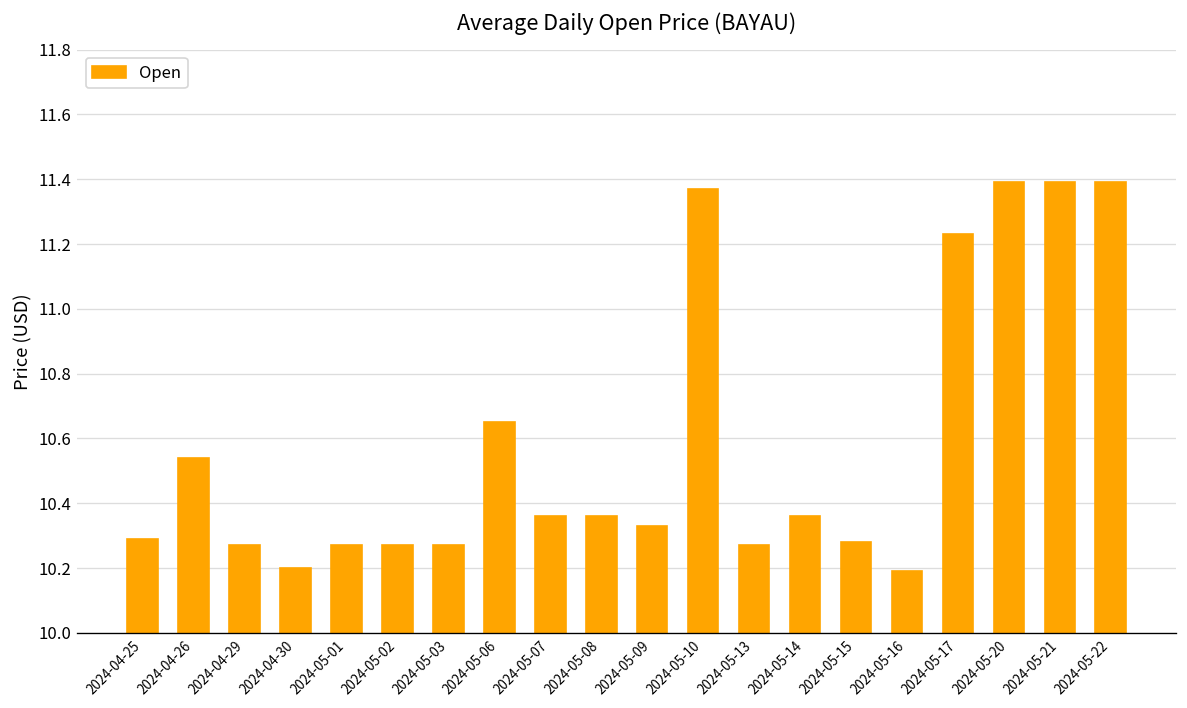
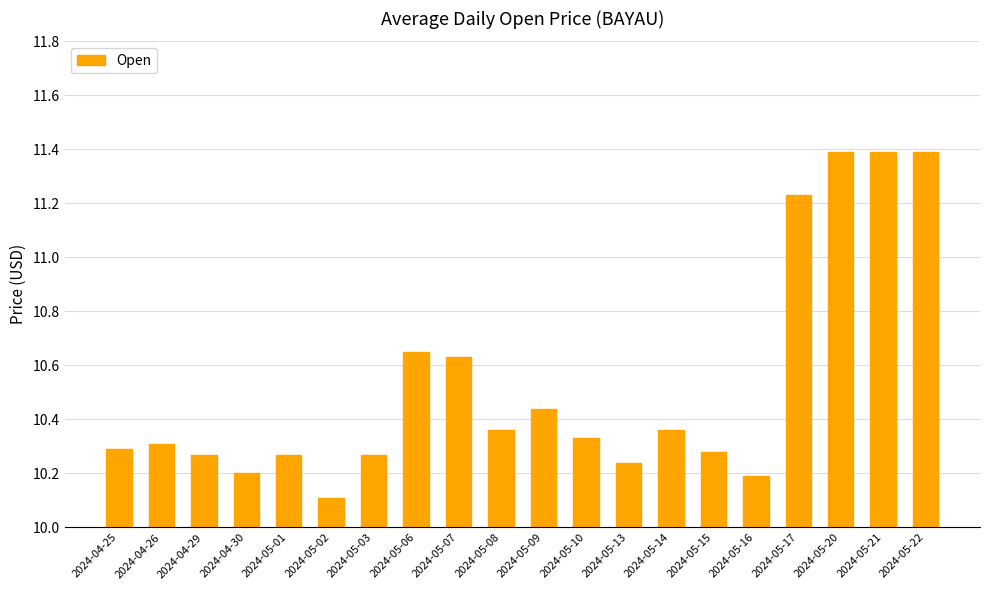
2024-04-26: 10.54 -> 10.31
2024-05-02: 10.27 -> 10.11
2024-05-07: 10.36 -> 10.63
2024-05-09: 10.33 -> 10.44
2024-05-10: 11.37 -> 10.33
2024-05-13: 10.27 -> 10.24
